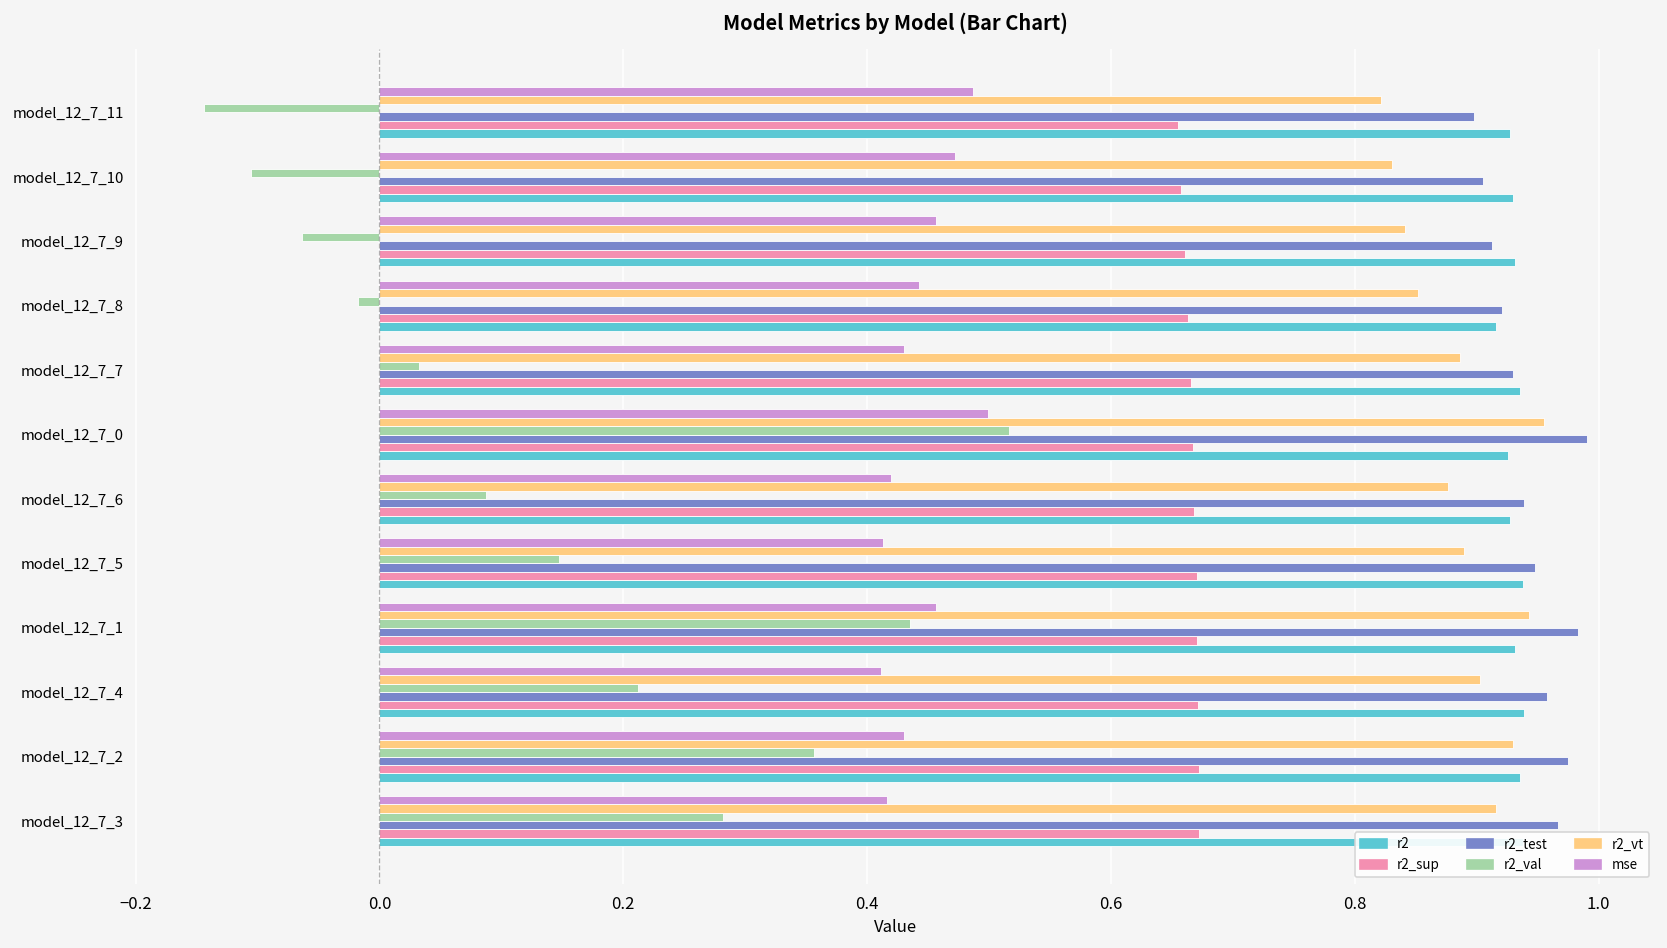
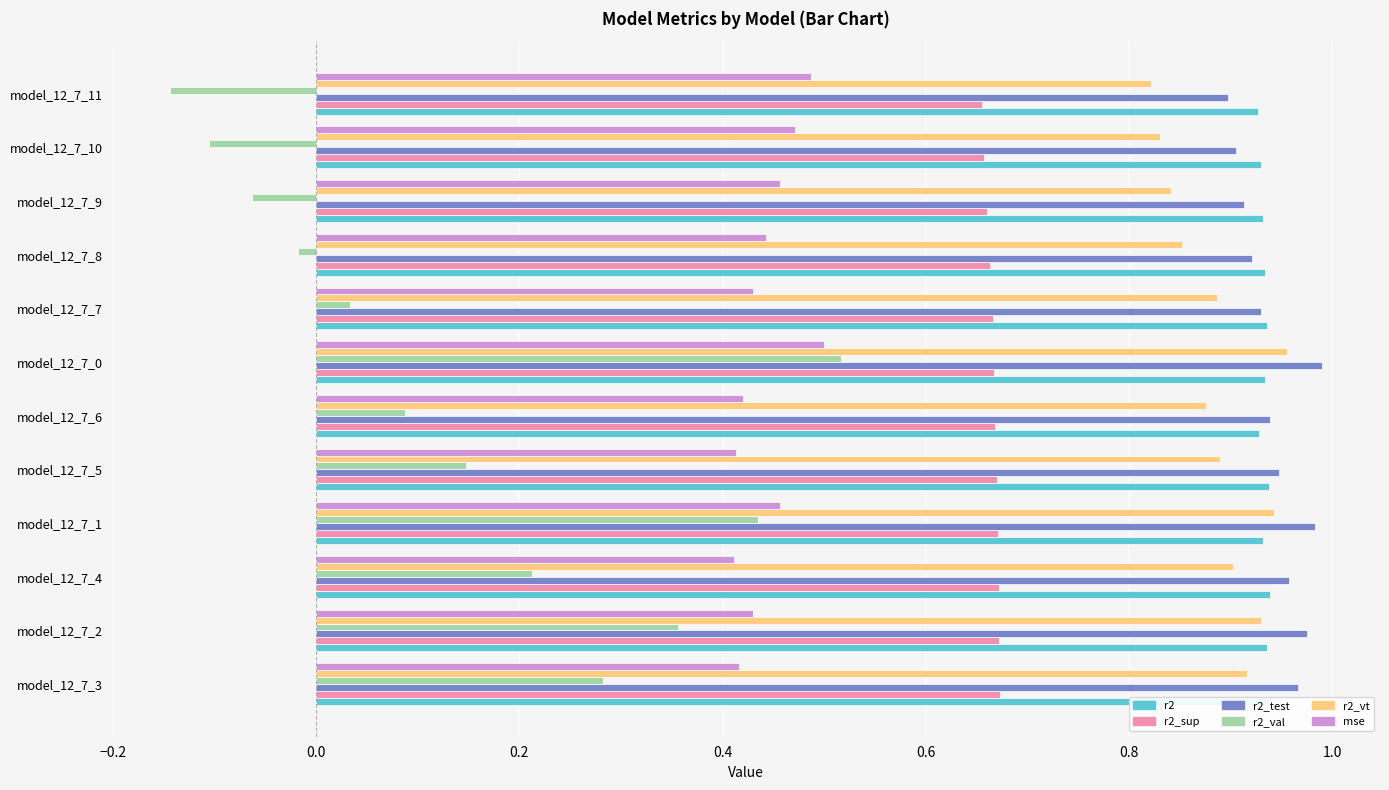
r2, model_12_7_8: 0.916 -> 0.934
r2, model_12_7_0: 0.925 -> 0.934
